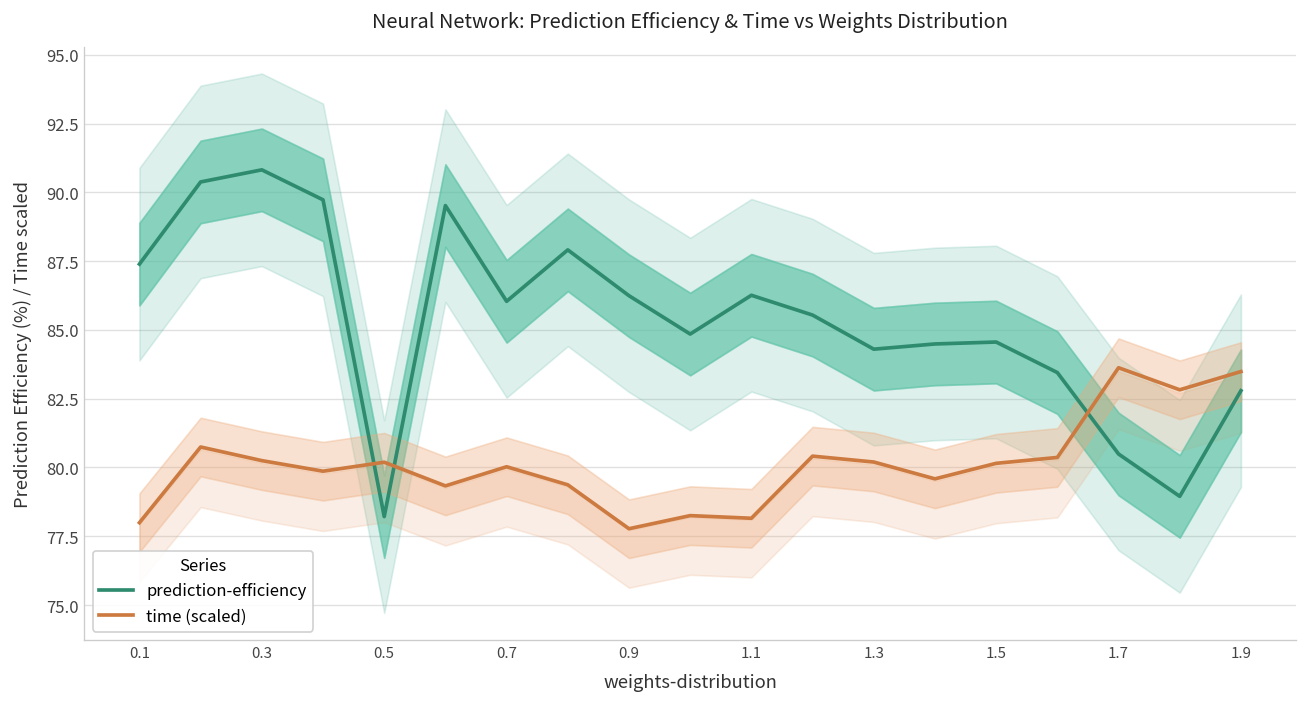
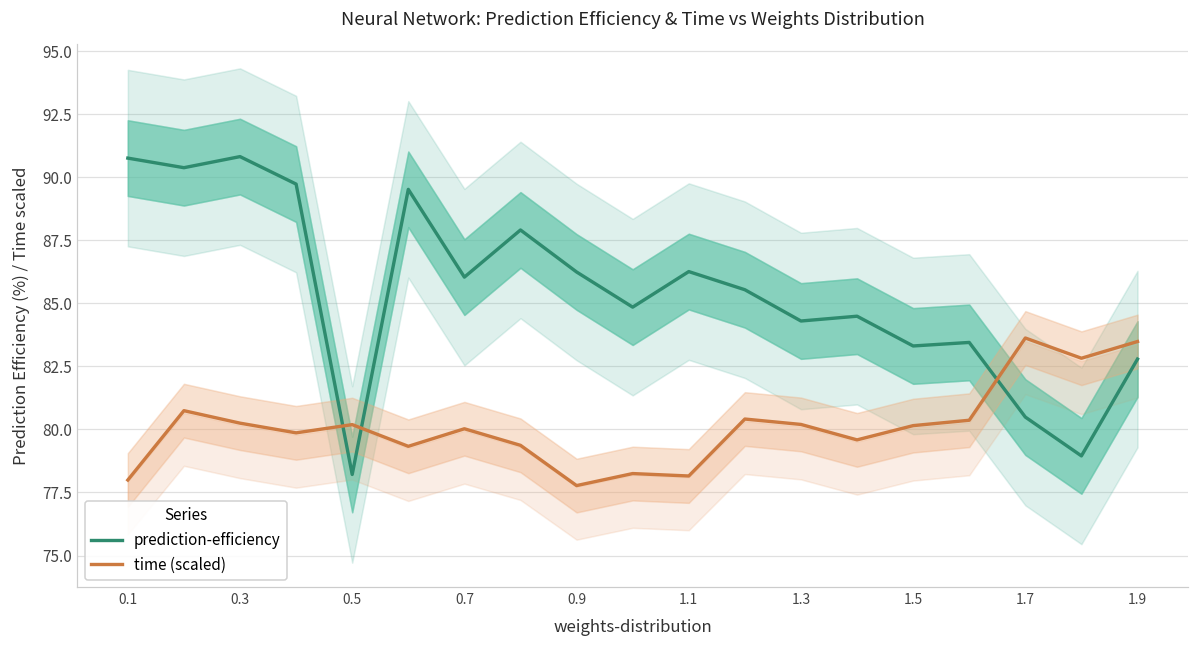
prediction-efficiency, 0.1: 87.4 -> 90.8
prediction-efficiency, 1.5: 84.6 -> 83.3
